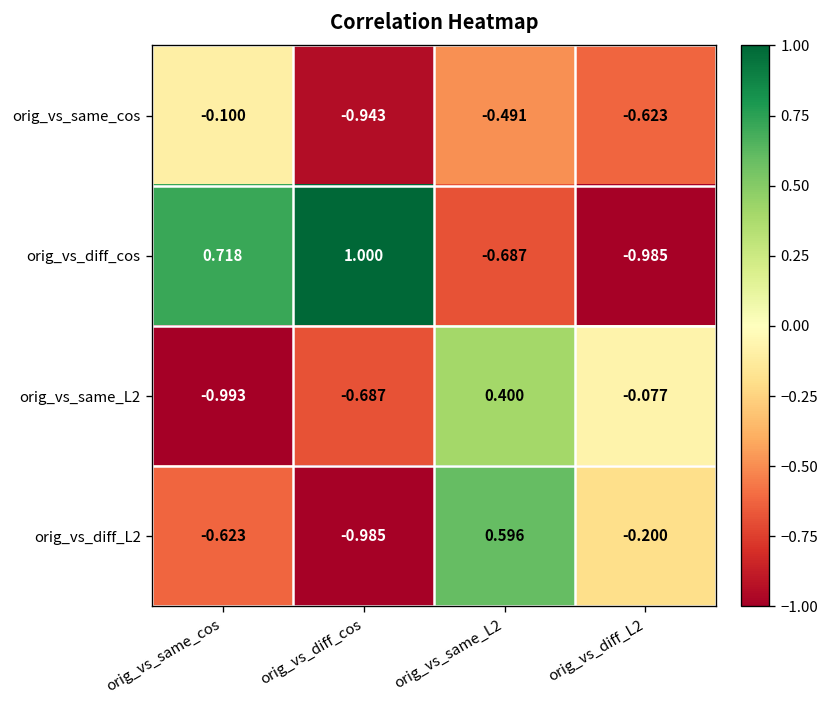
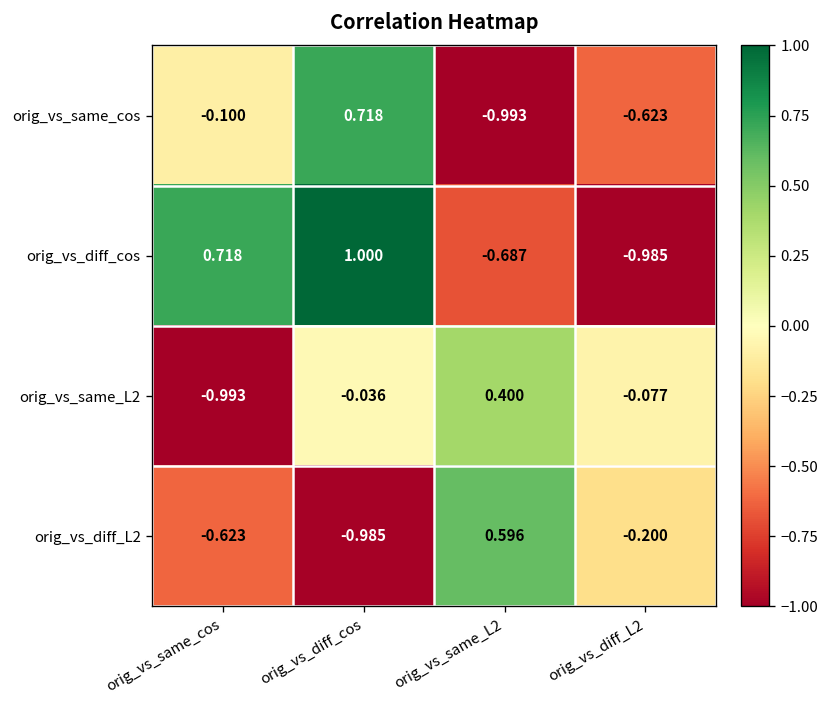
orig_vs_same_cos, orig_vs_diff_cos: -0.943 -> 0.718
orig_vs_same_cos, orig_vs_same_L2: -0.491 -> -0.993
orig_vs_same_L2, orig_vs_diff_cos: -0.687 -> -0.036
